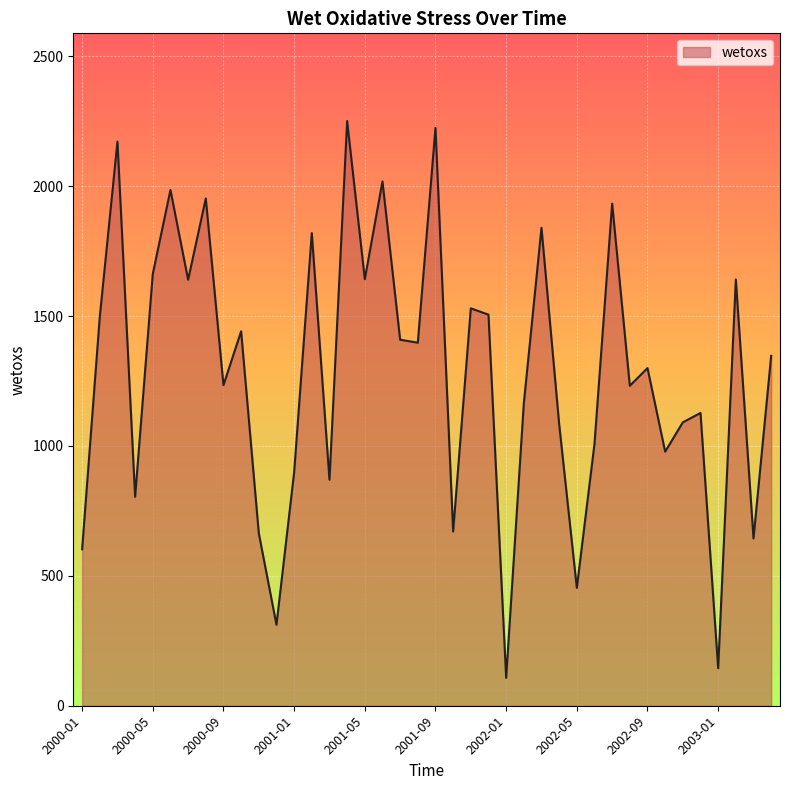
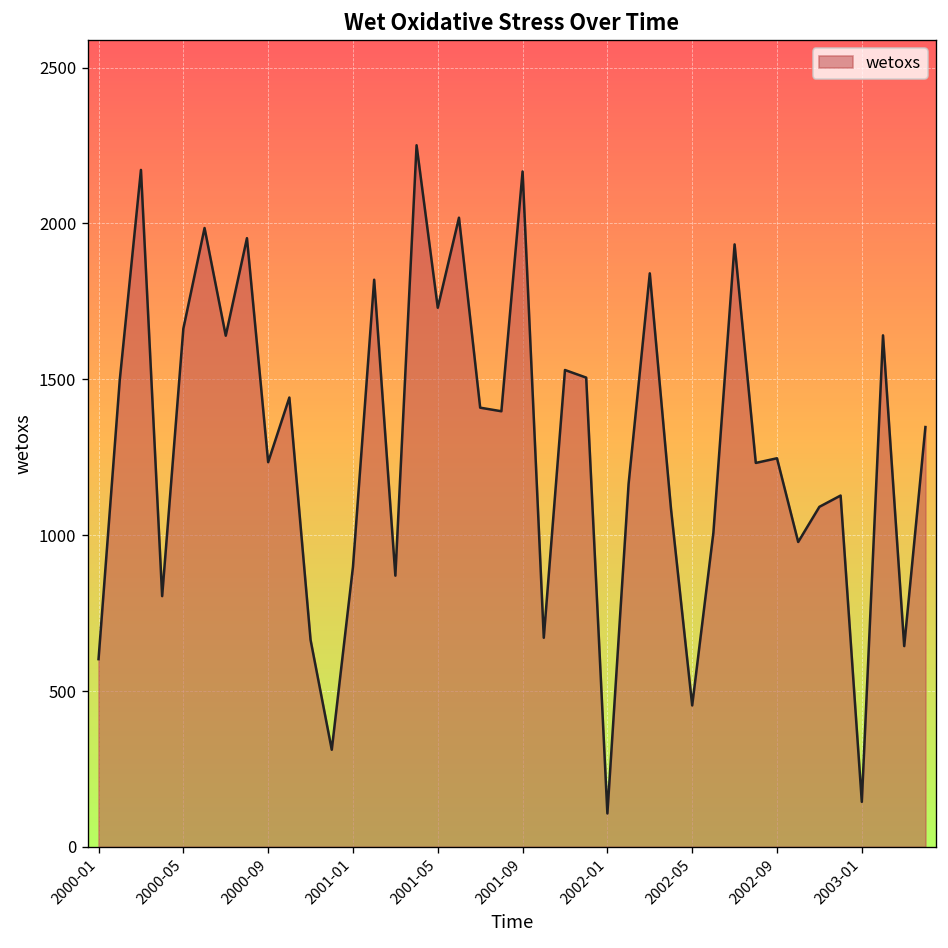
2001-05: 1640 -> 1730
2001-09: 2220 -> 2170
2002-09: 1300 -> 1250
